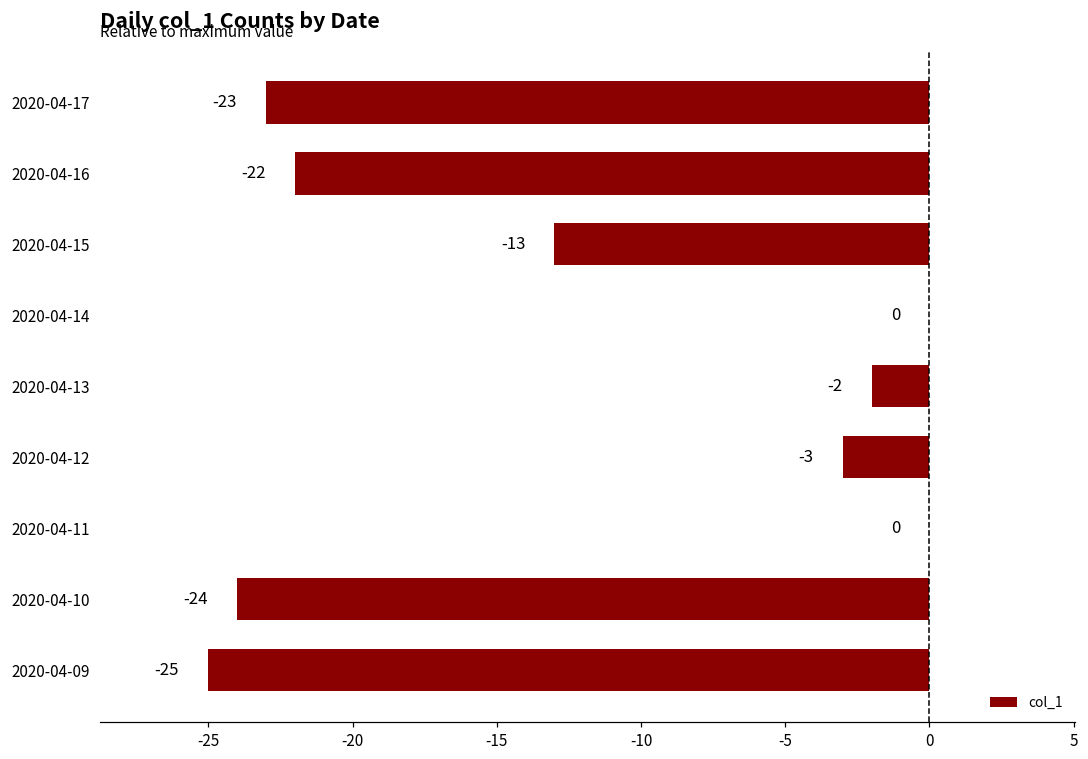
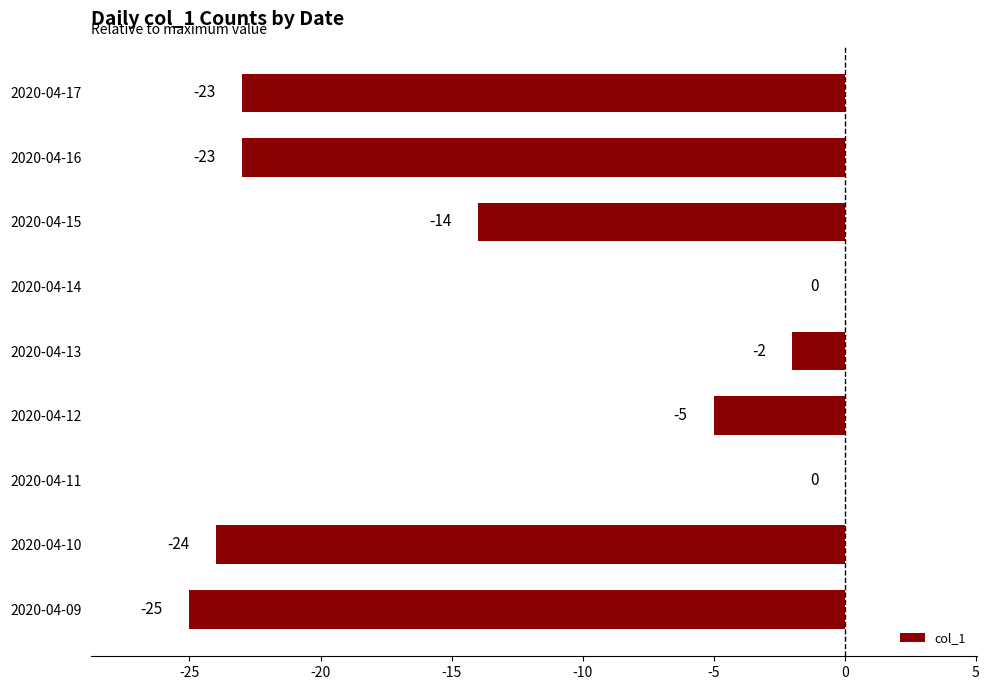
2020-04-16: -22 -> -23
2020-04-15: -13 -> -14
2020-04-12: -3 -> -5
